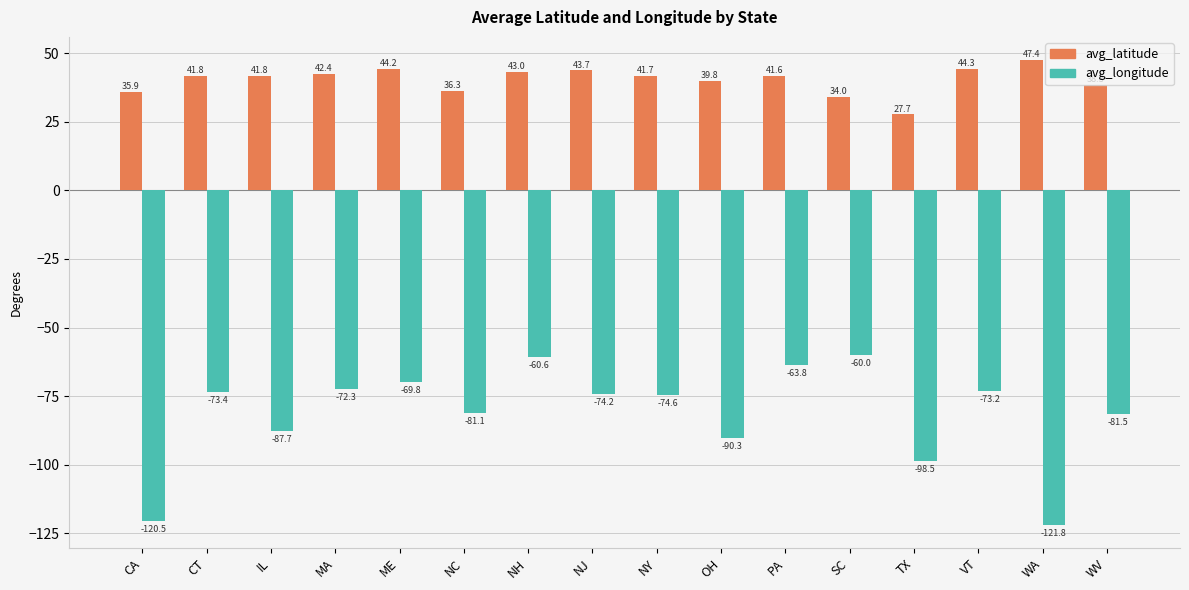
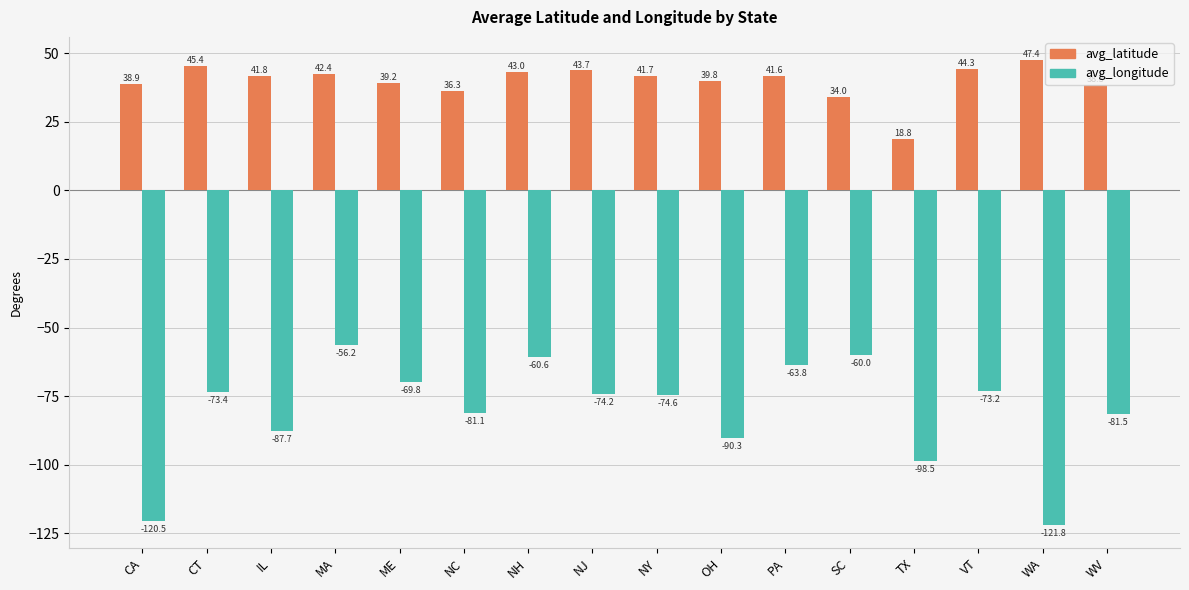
avg_latitude, CA: 35.9 -> 38.9
avg_latitude, CT: 41.8 -> 45.4
avg_longitude, MA: -72.3 -> -56.2
avg_latitude, ME: 44.2 -> 39.2
avg_latitude, TX: 27.7 -> 18.8
